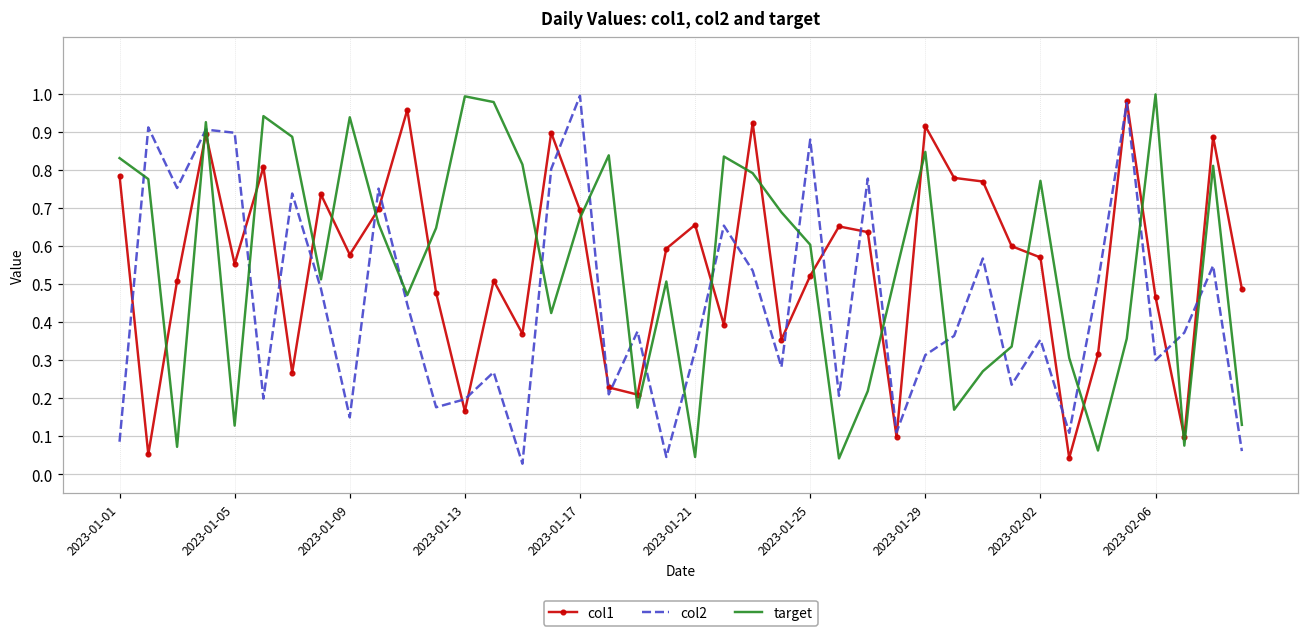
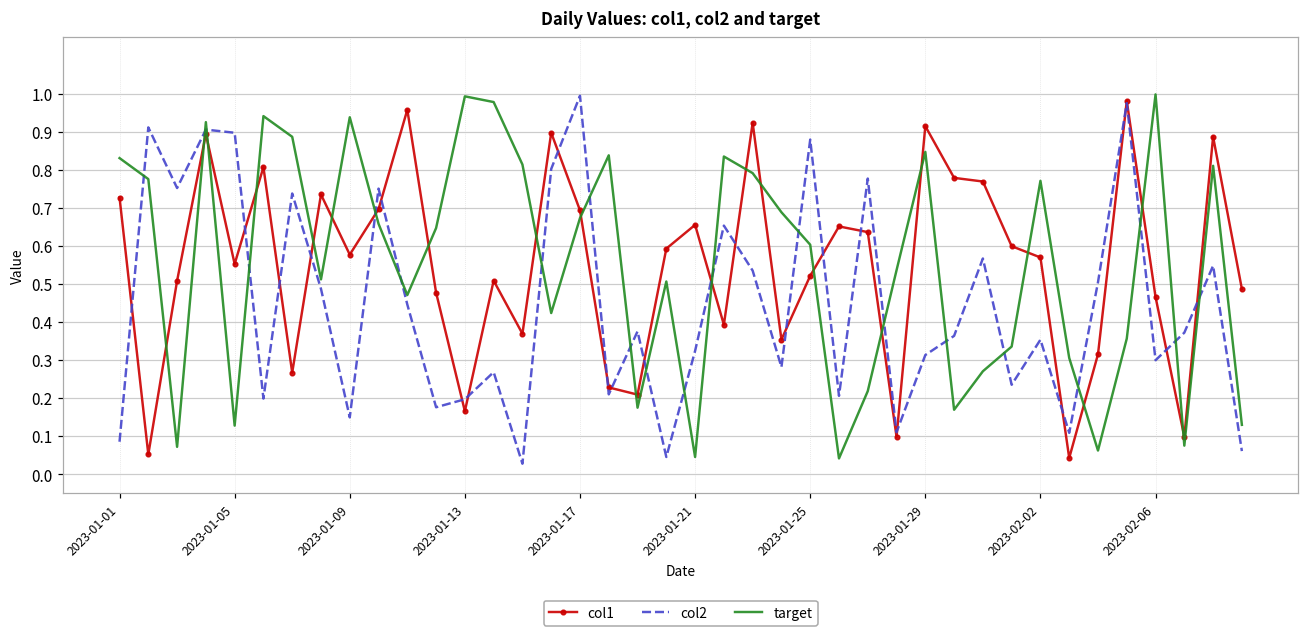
col1, 2023-01-01: 0.78 -> 0.73
